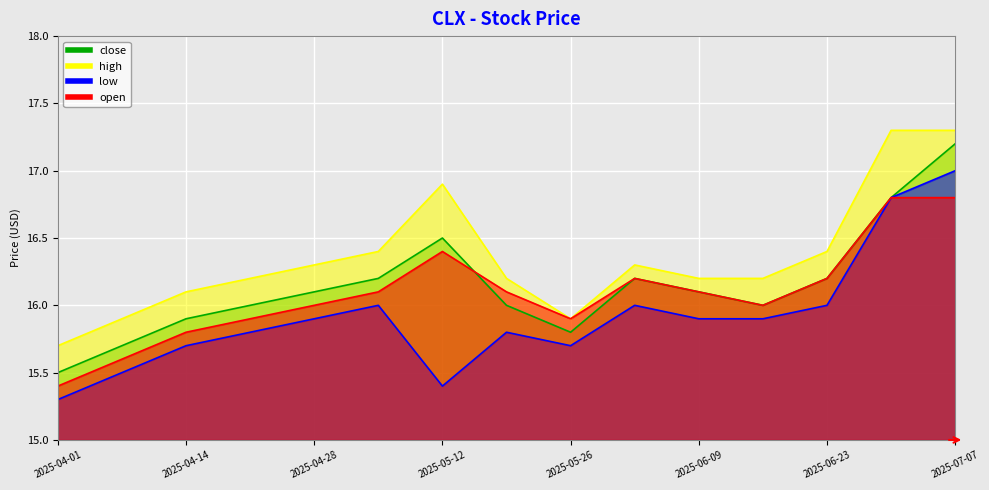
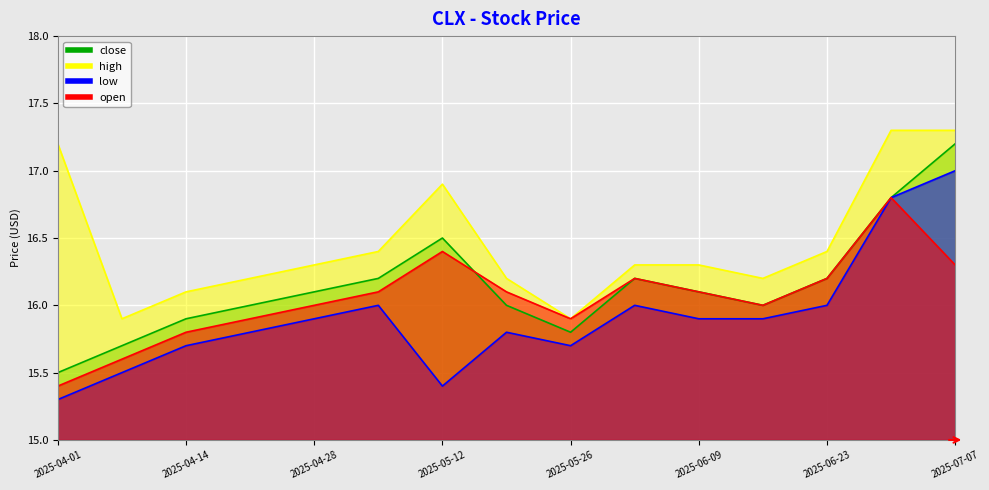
high, 2025-04-01: 15.7 -> 17.2
high, 2025-06-09: 16.2 -> 16.3
open, 2025-07-07: 16.8 -> 16.3
